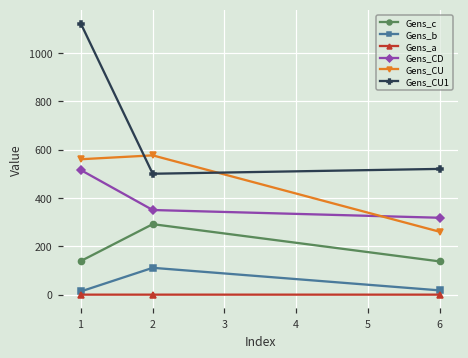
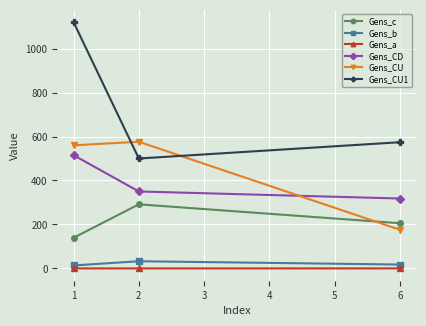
Gens_b, 2: 110 -> 30
Gens_c, 6: 140 -> 210
Gens_CU, 6: 260 -> 180
Gens_CU1, 6: 520 -> 570
